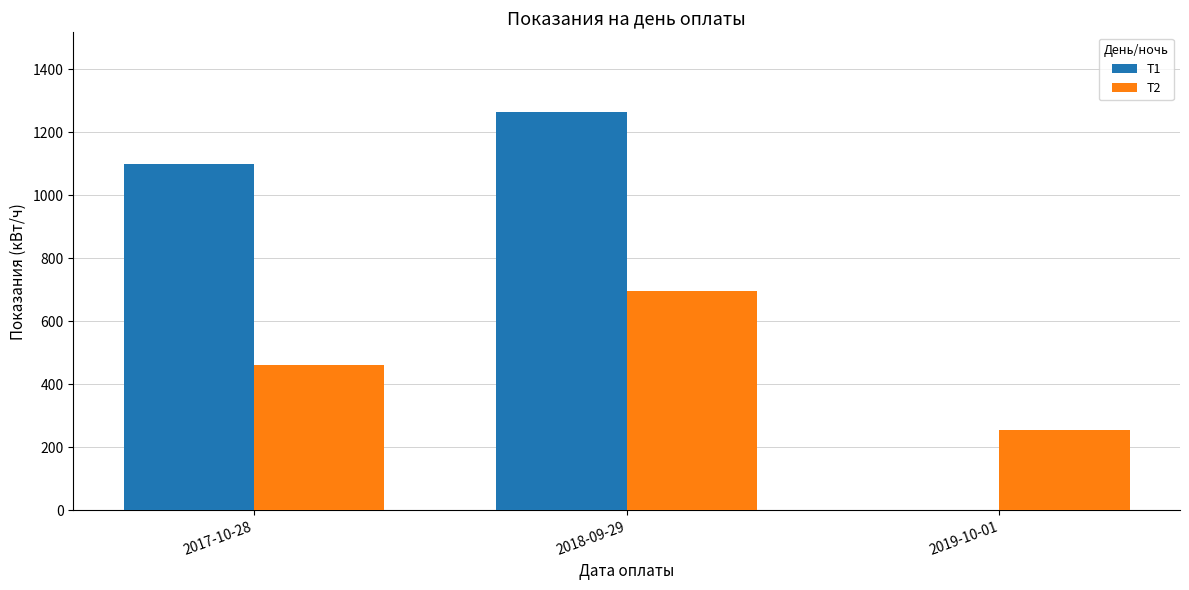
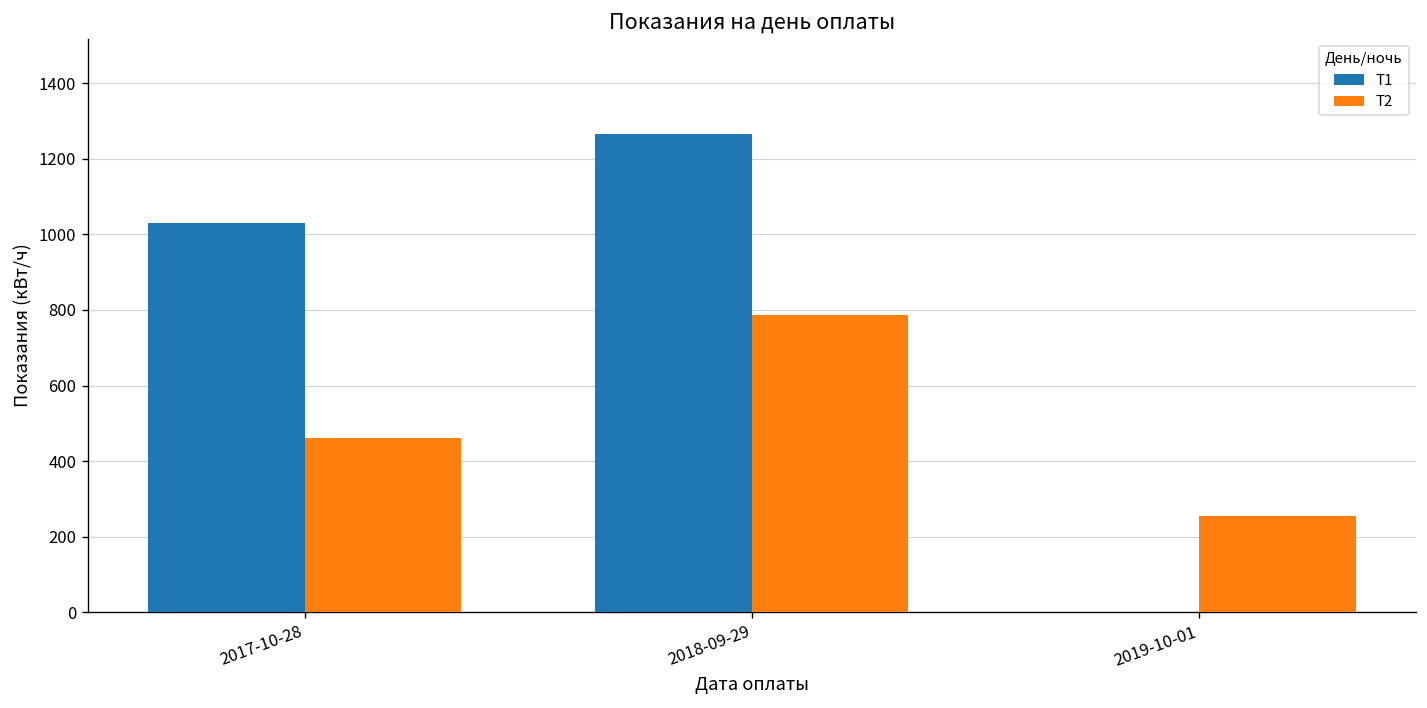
T1, 2017-10-28: 1100 -> 1030
T2, 2018-09-29: 700 -> 790
